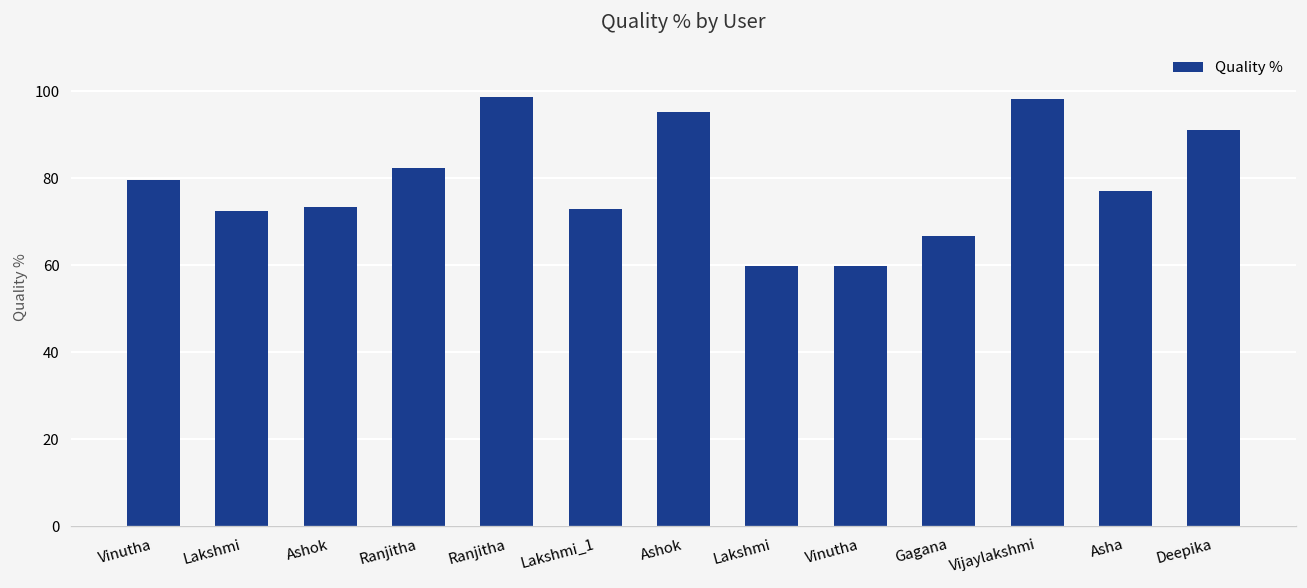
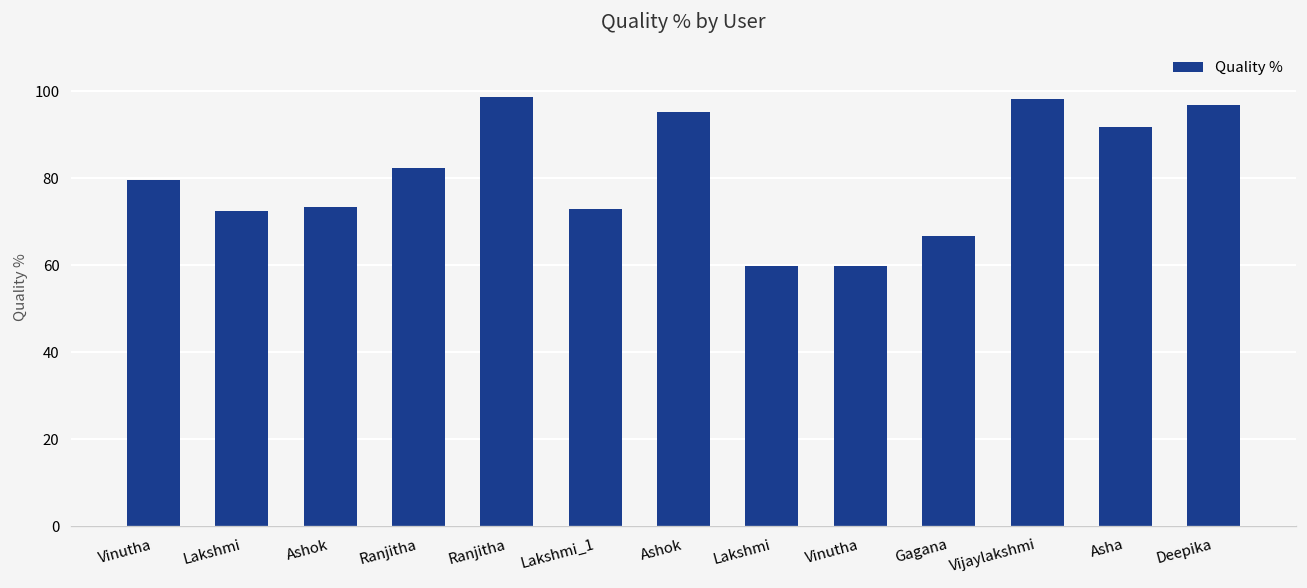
Asha: 77 -> 92
Deepika: 91 -> 97
